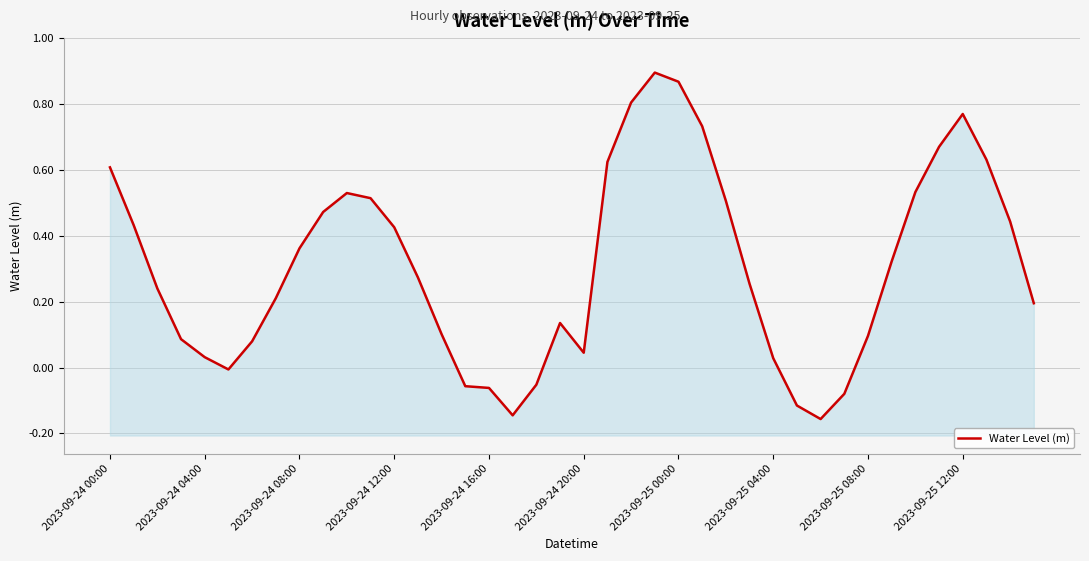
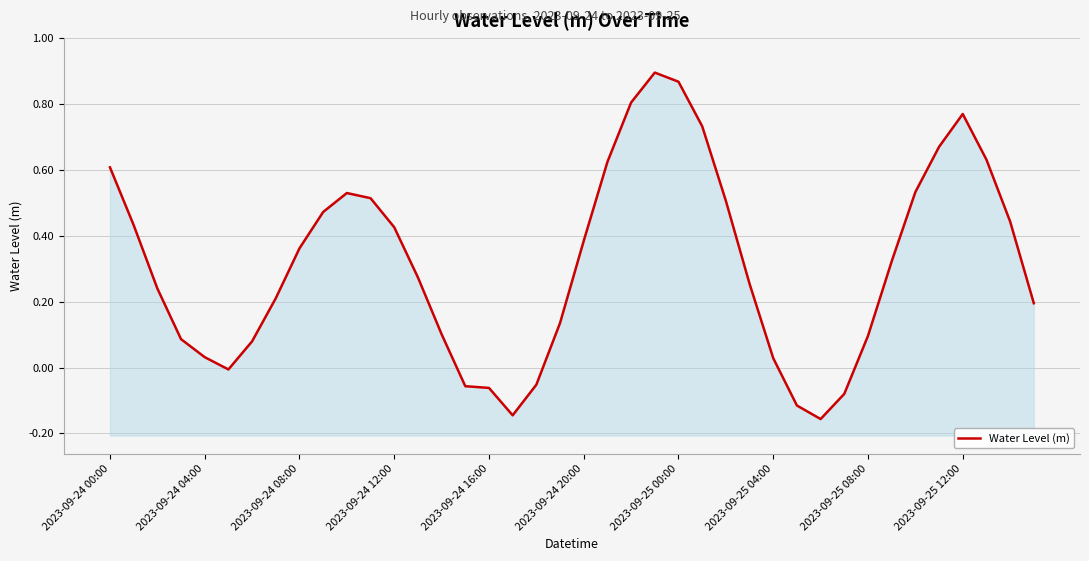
2023-09-24 20:00: 0.04 -> 0.38
